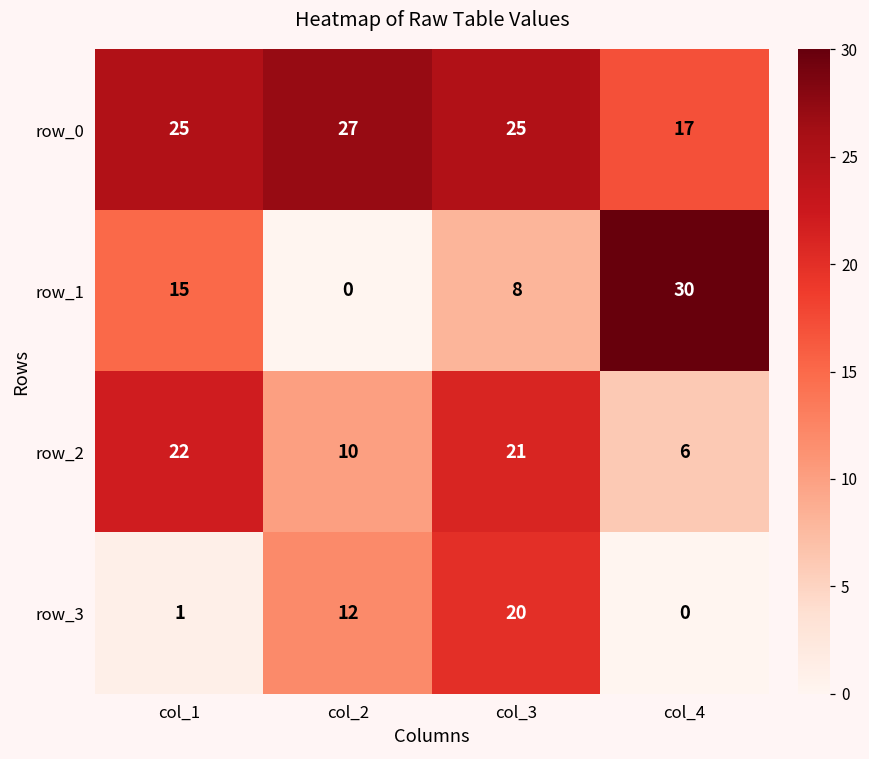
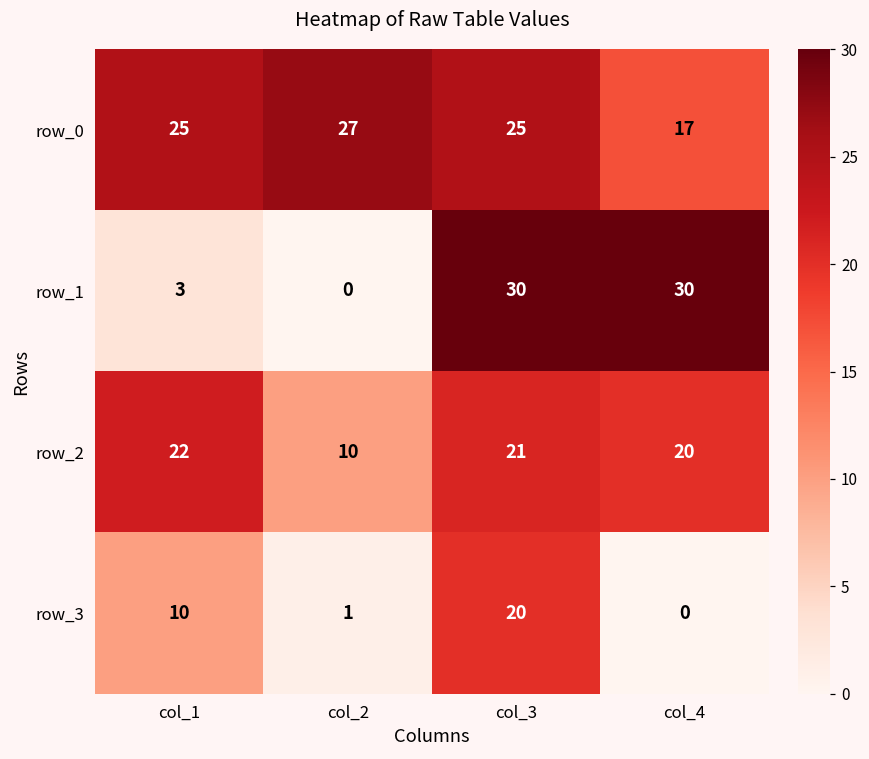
row_1, col_1: 15 -> 3
row_1, col_3: 8 -> 30
row_2, col_4: 6 -> 20
row_3, col_1: 1 -> 10
row_3, col_2: 12 -> 1
